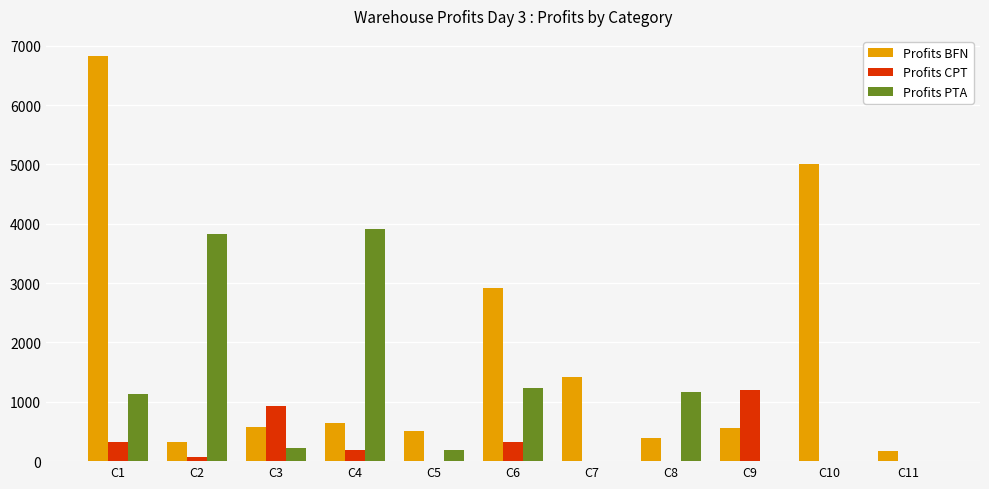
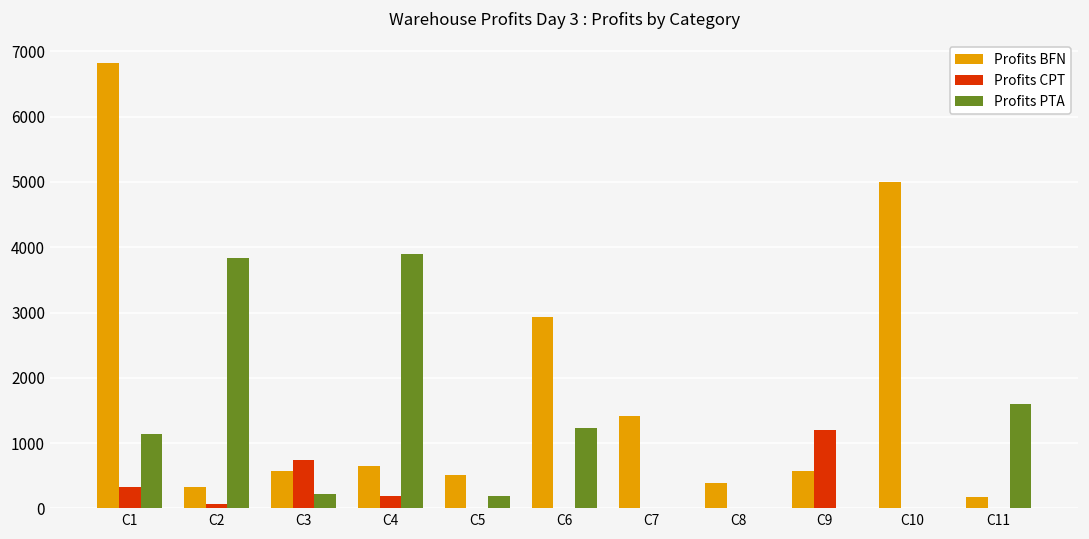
Profits CPT, C3: 900 -> 700
Profits CPT, C6: 300 -> 0
Profits PTA, C8: 1200 -> 0
Profits PTA, C11: 0 -> 1600
